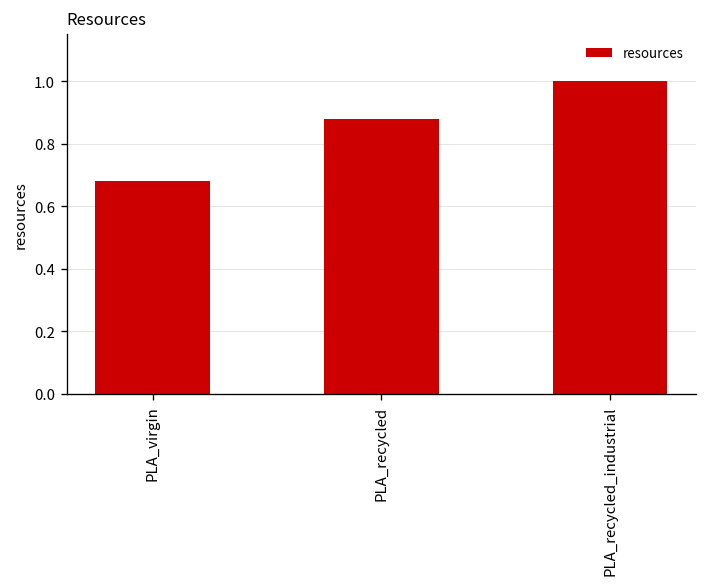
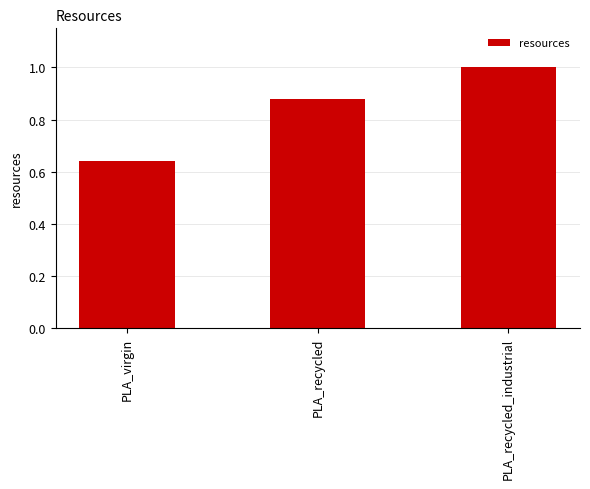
PLA_virgin: 0.68 -> 0.64
